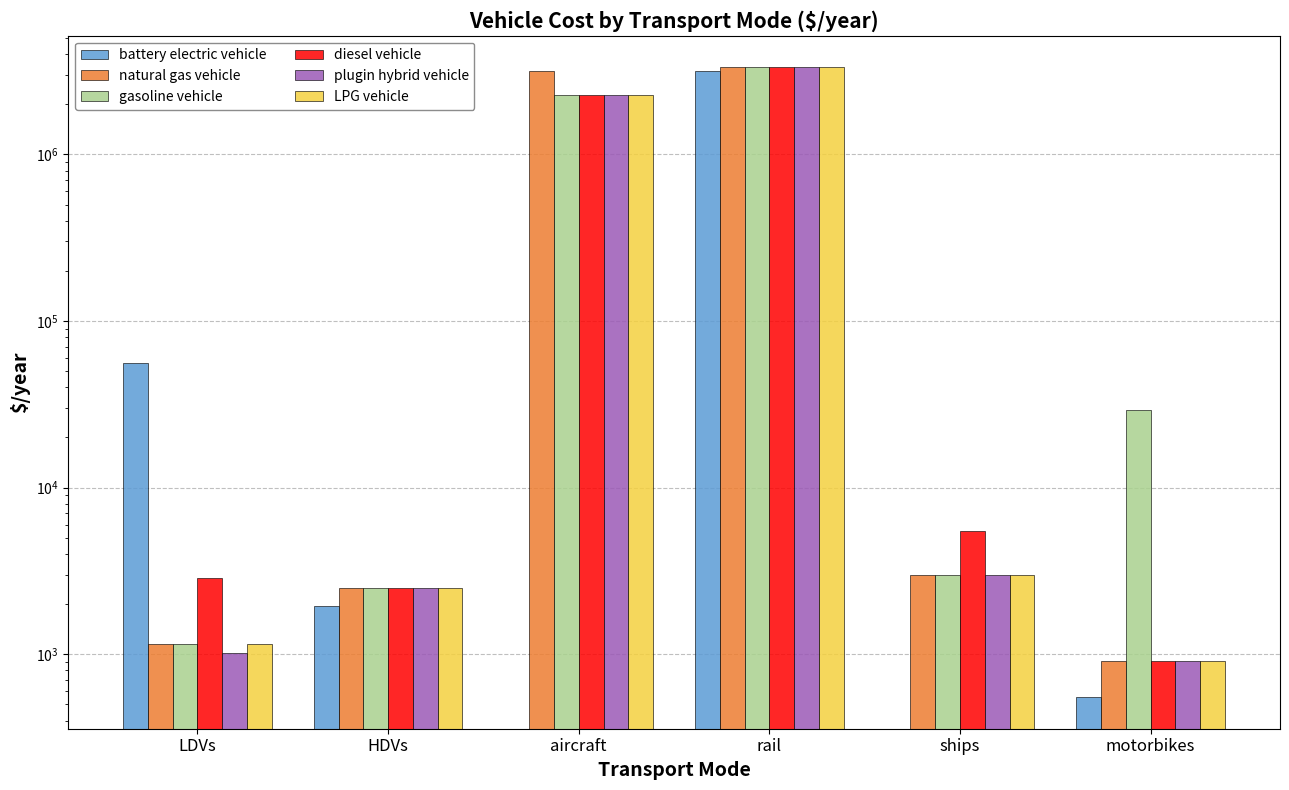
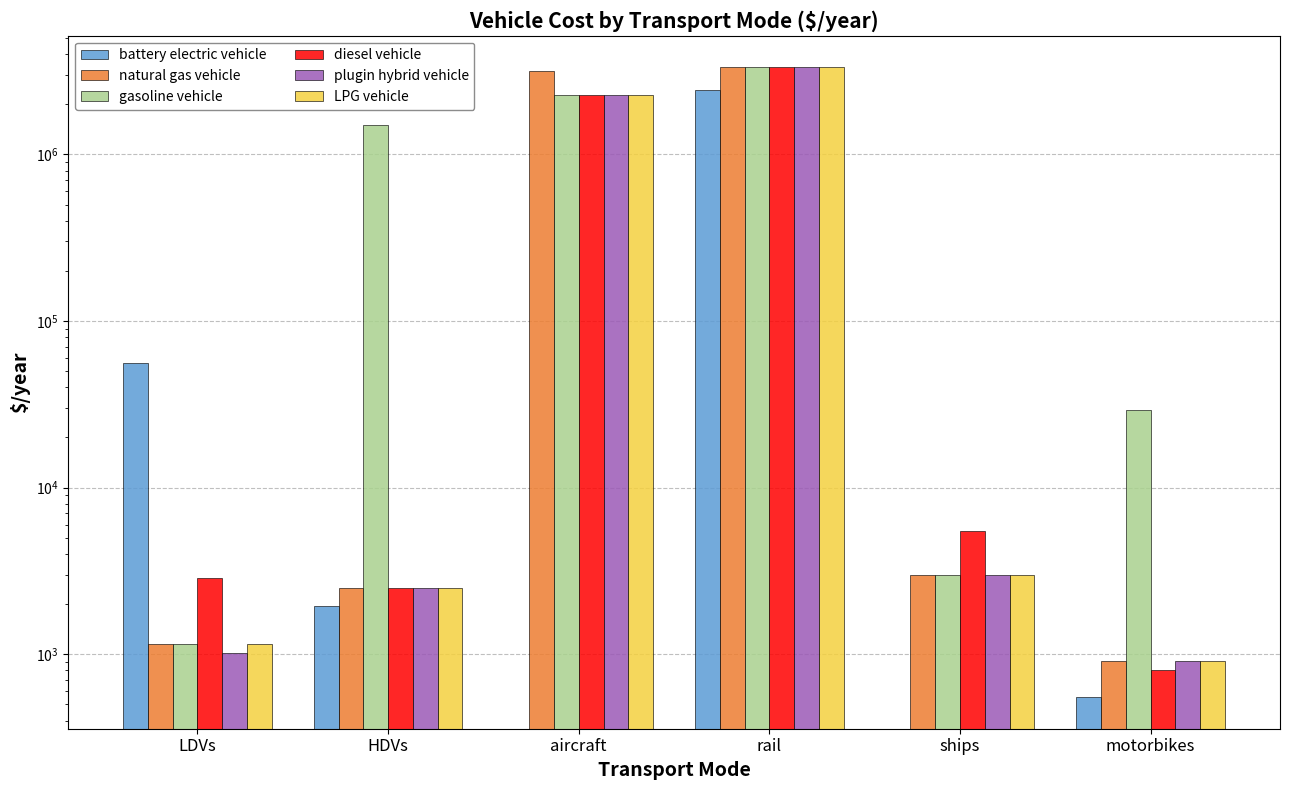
gasoline vehicle, HDVs: 2500 -> 1500000
battery electric vehicle, rail: 3200000 -> 2400000
diesel vehicle, motorbikes: 900 -> 800
